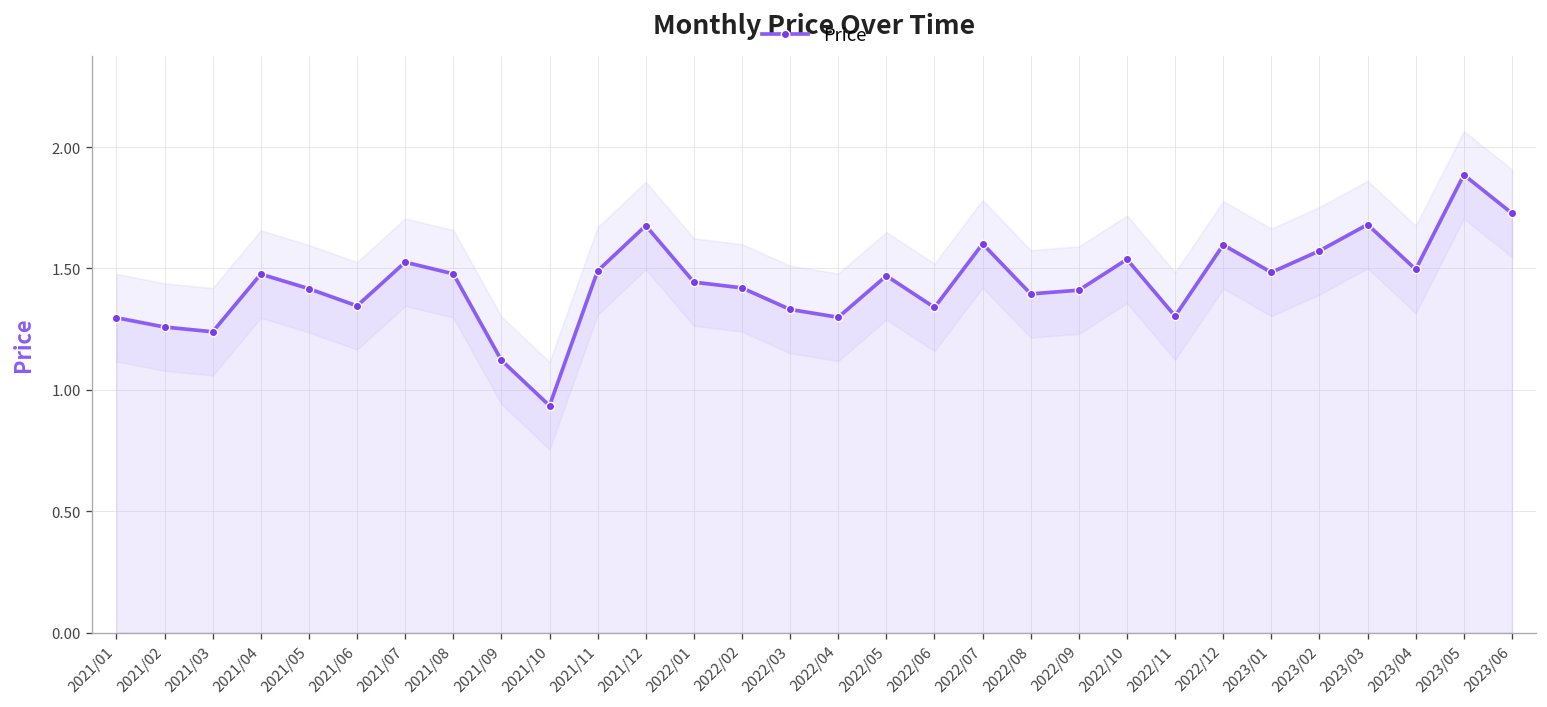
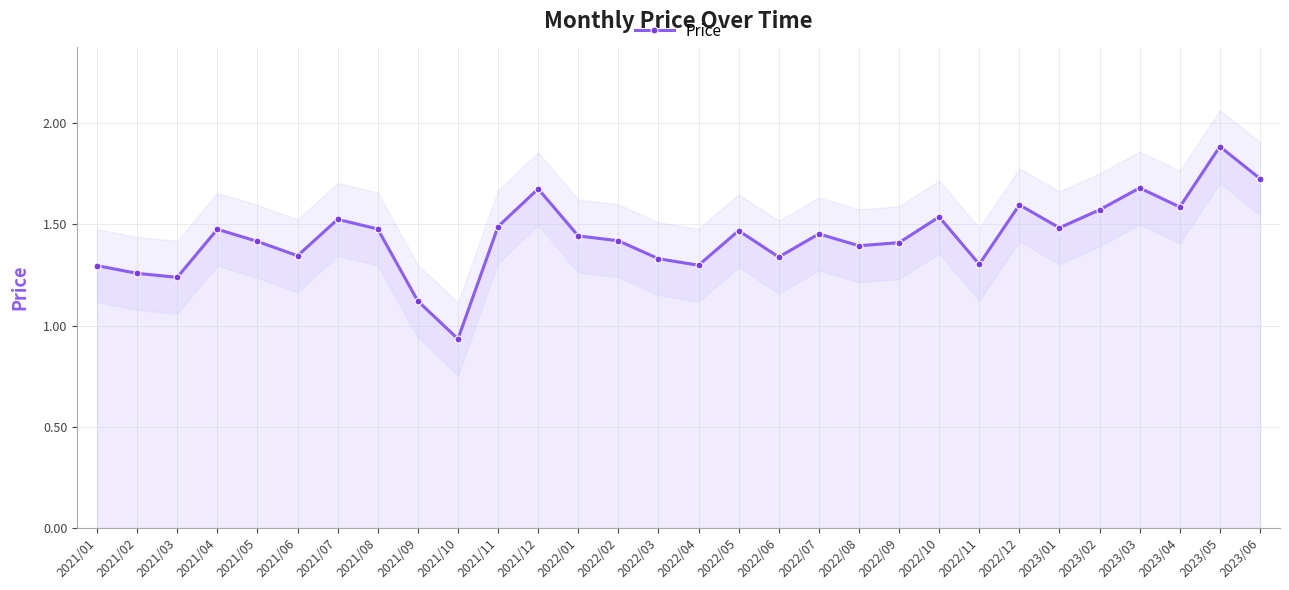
Price, 2022/07: 1.60 -> 1.45
Price, 2023/04: 1.50 -> 1.59
